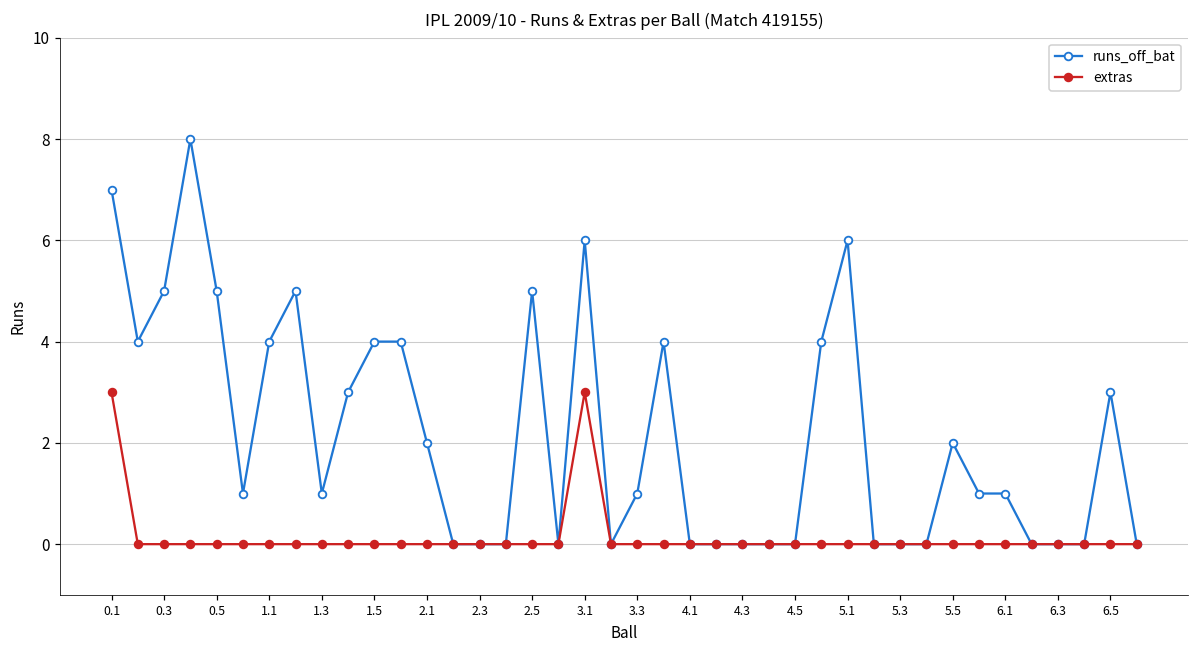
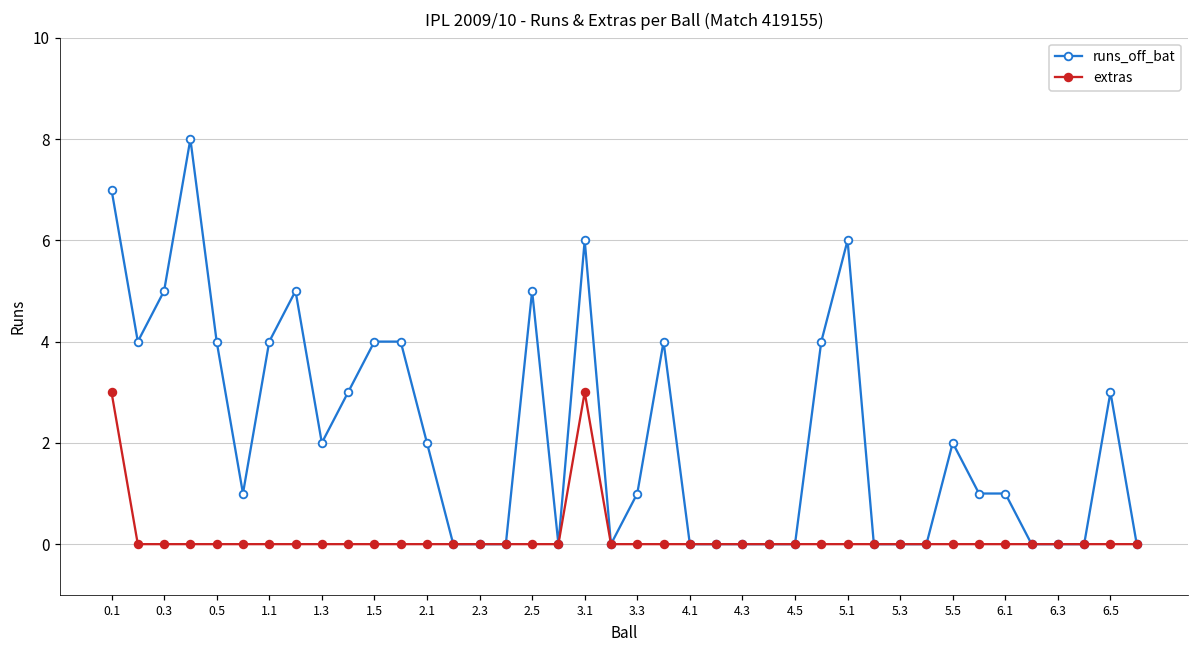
runs_off_bat, 0.5: 5 -> 4
runs_off_bat, 1.3: 1 -> 2
